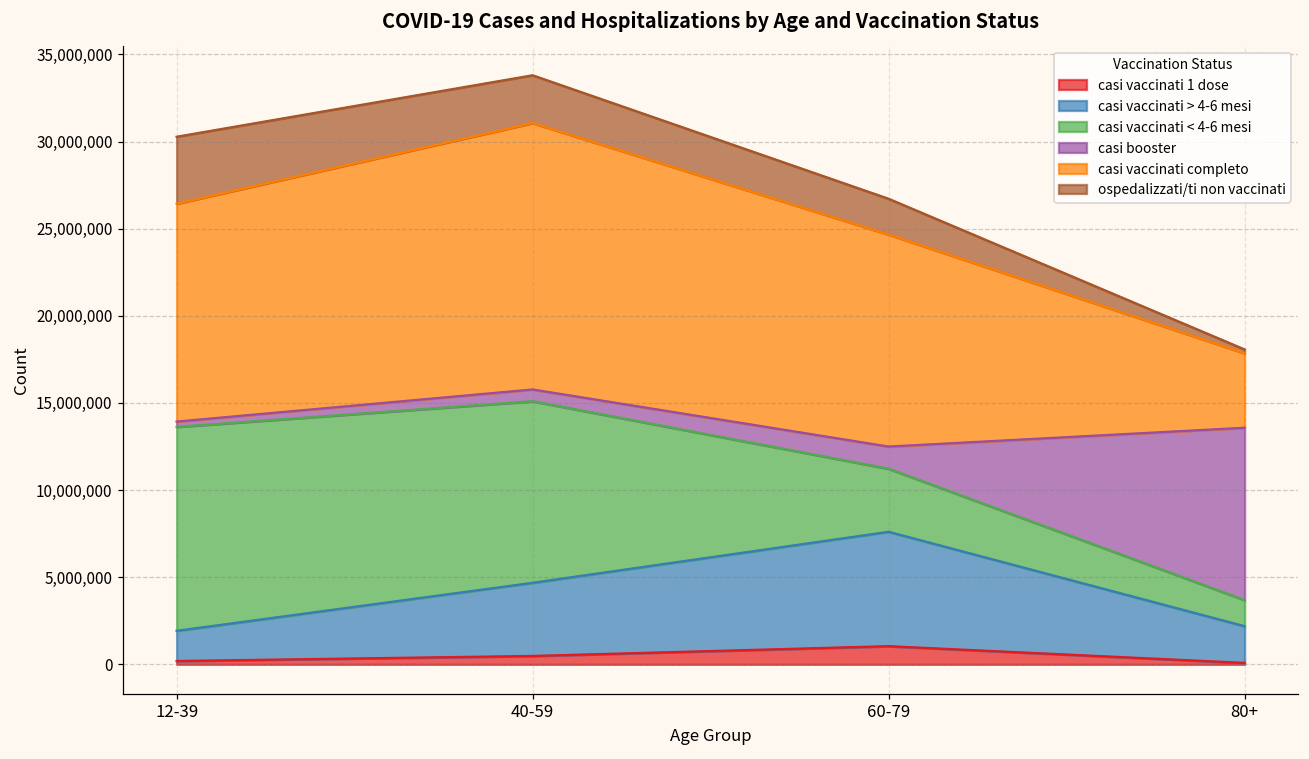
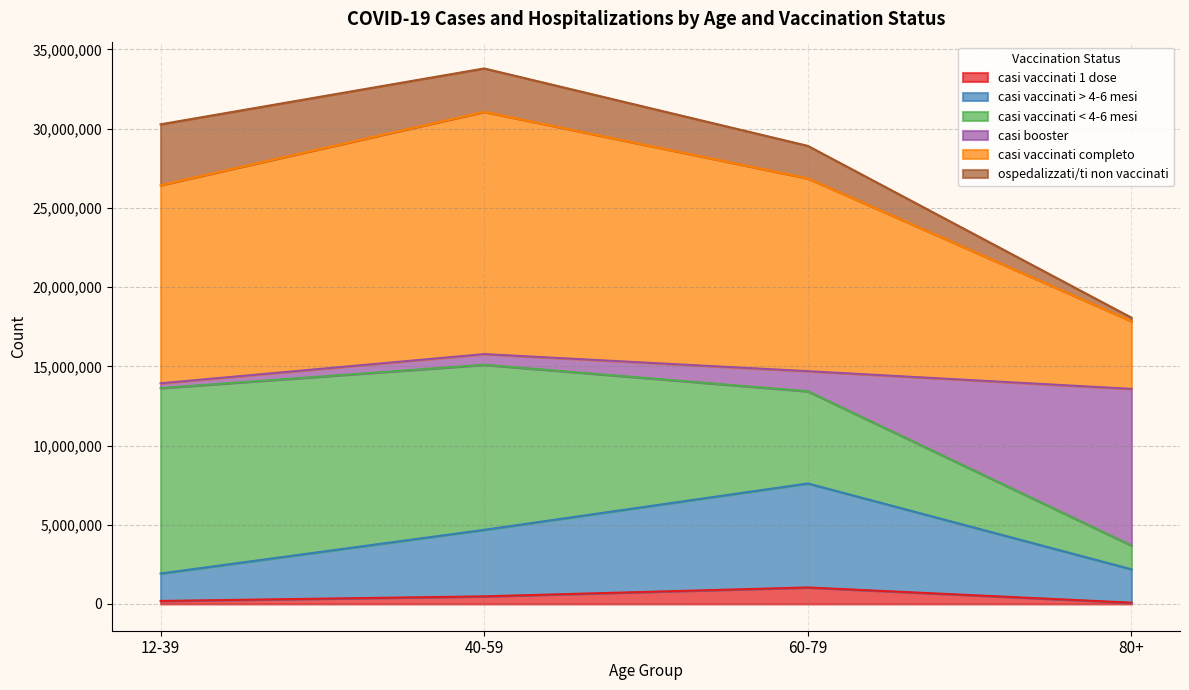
casi vaccinati < 4-6 mesi, 60-79: 3,600,000 -> 5,800,000
